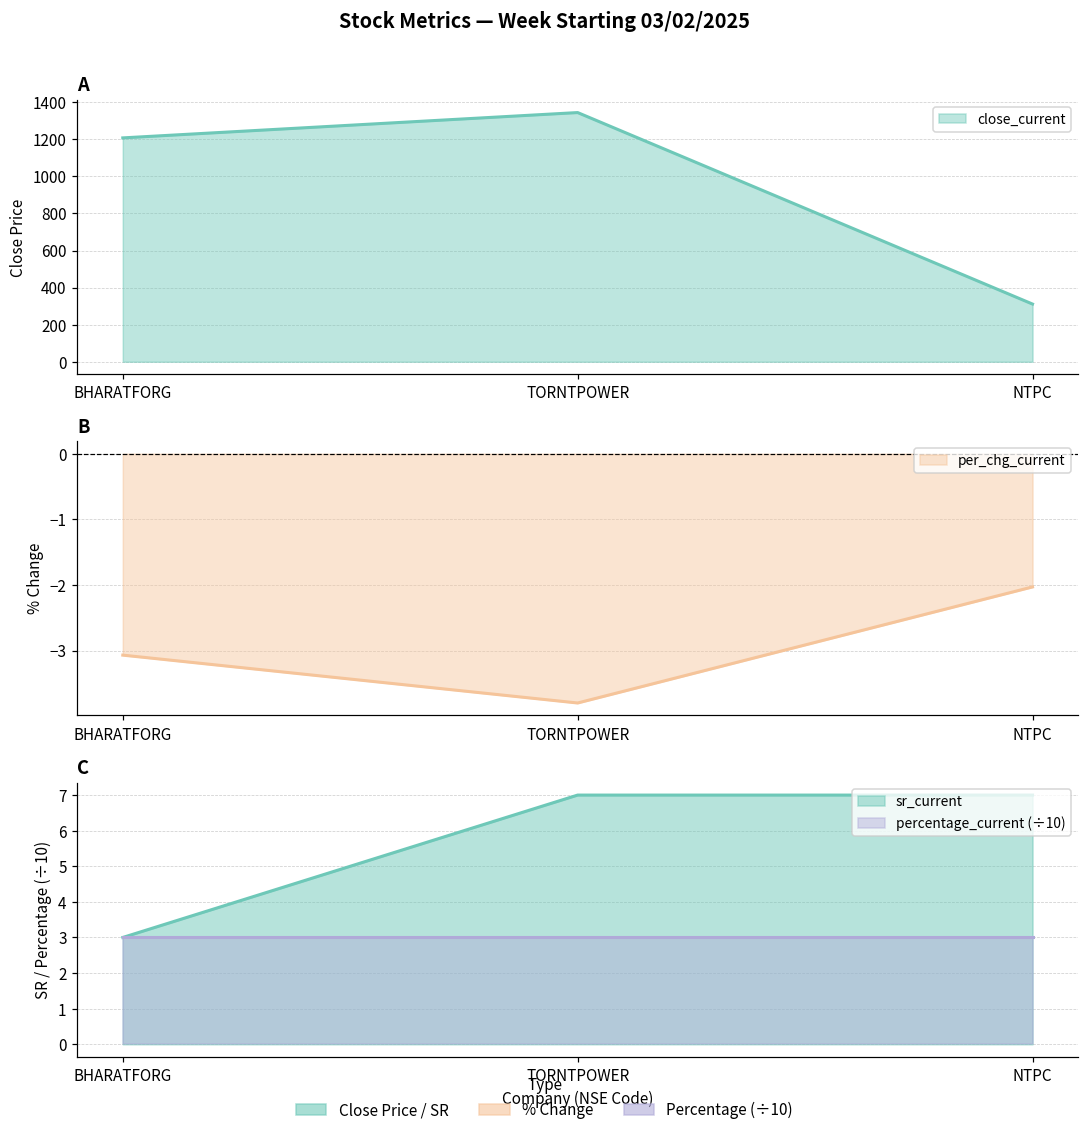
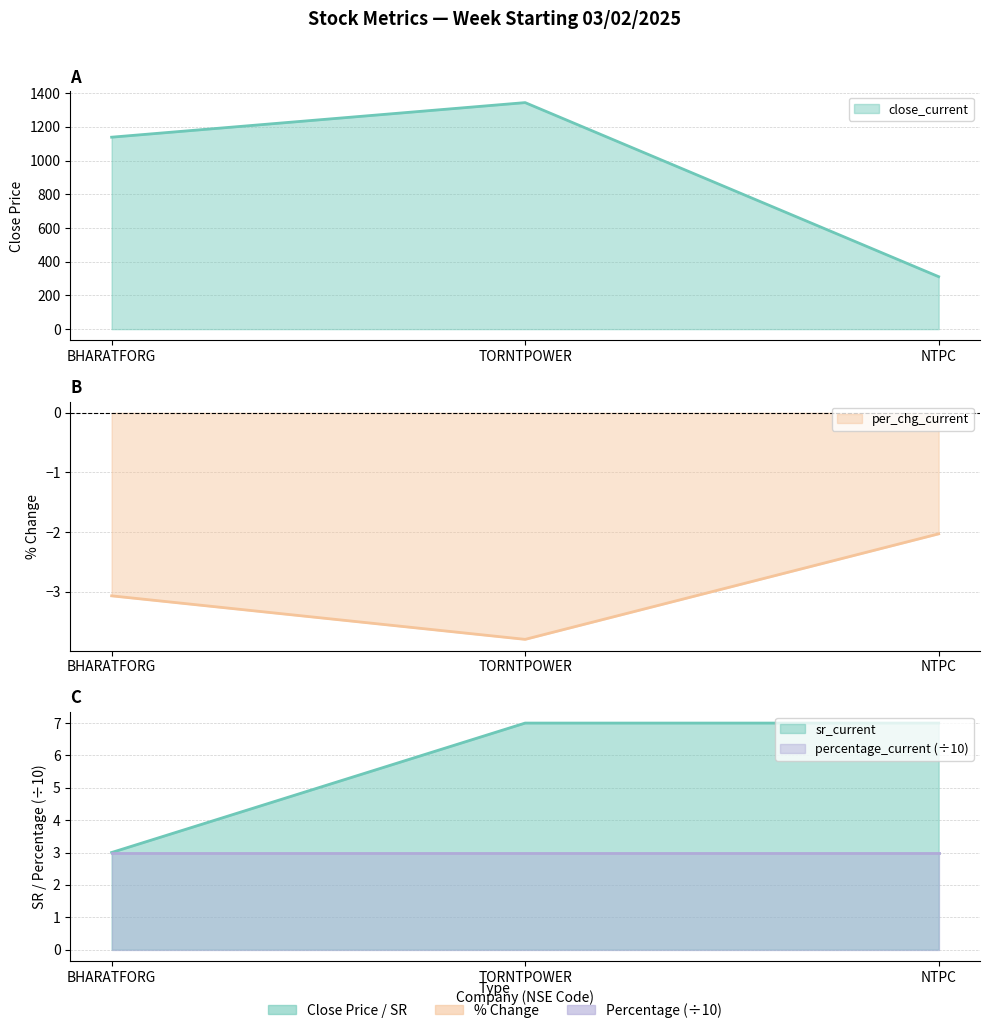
A, BHARATFORG: 1210 -> 1140
